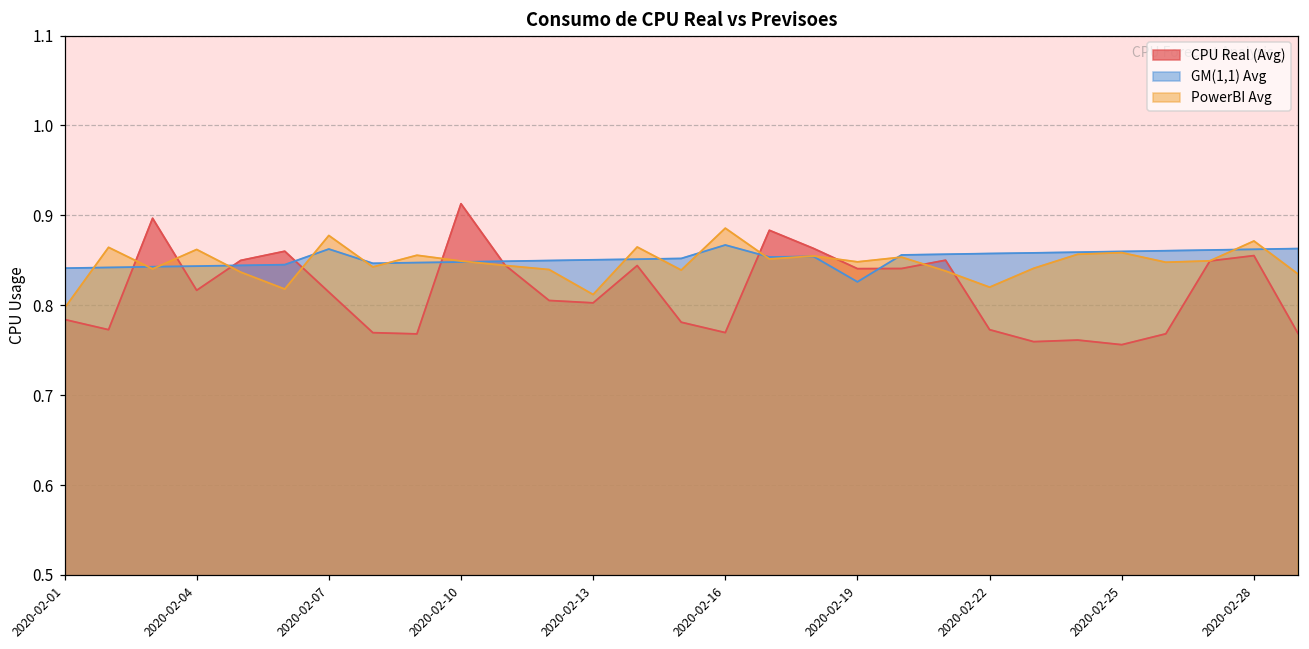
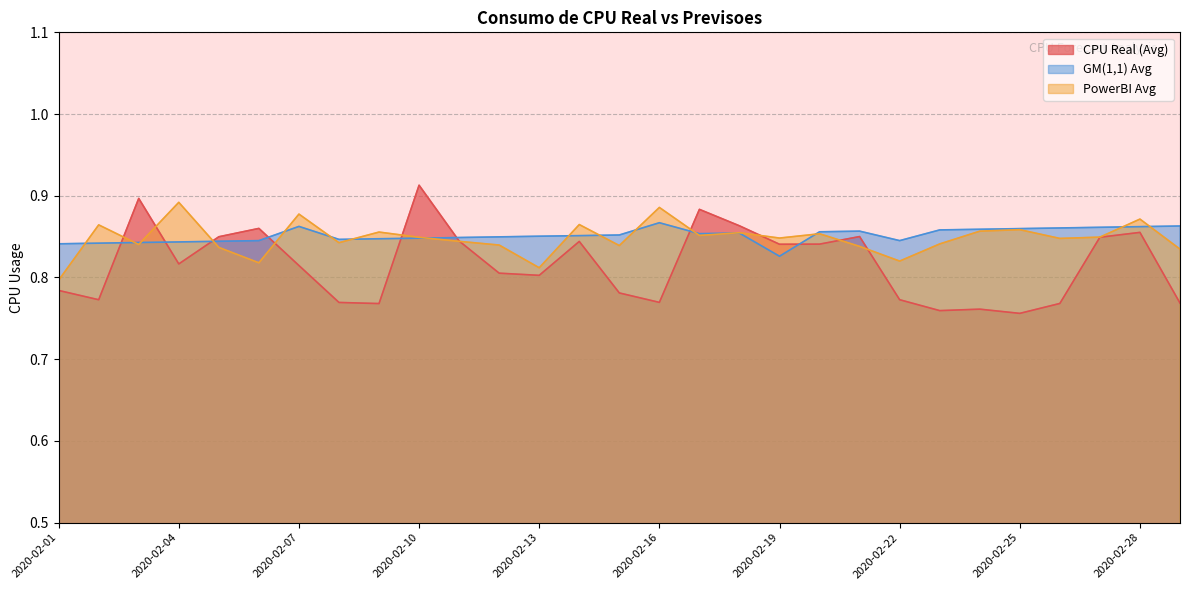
PowerBI Avg, 2020-02-04: 0.86 -> 0.89
GM(1,1) Avg, 2020-02-22: 0.86 -> 0.85
